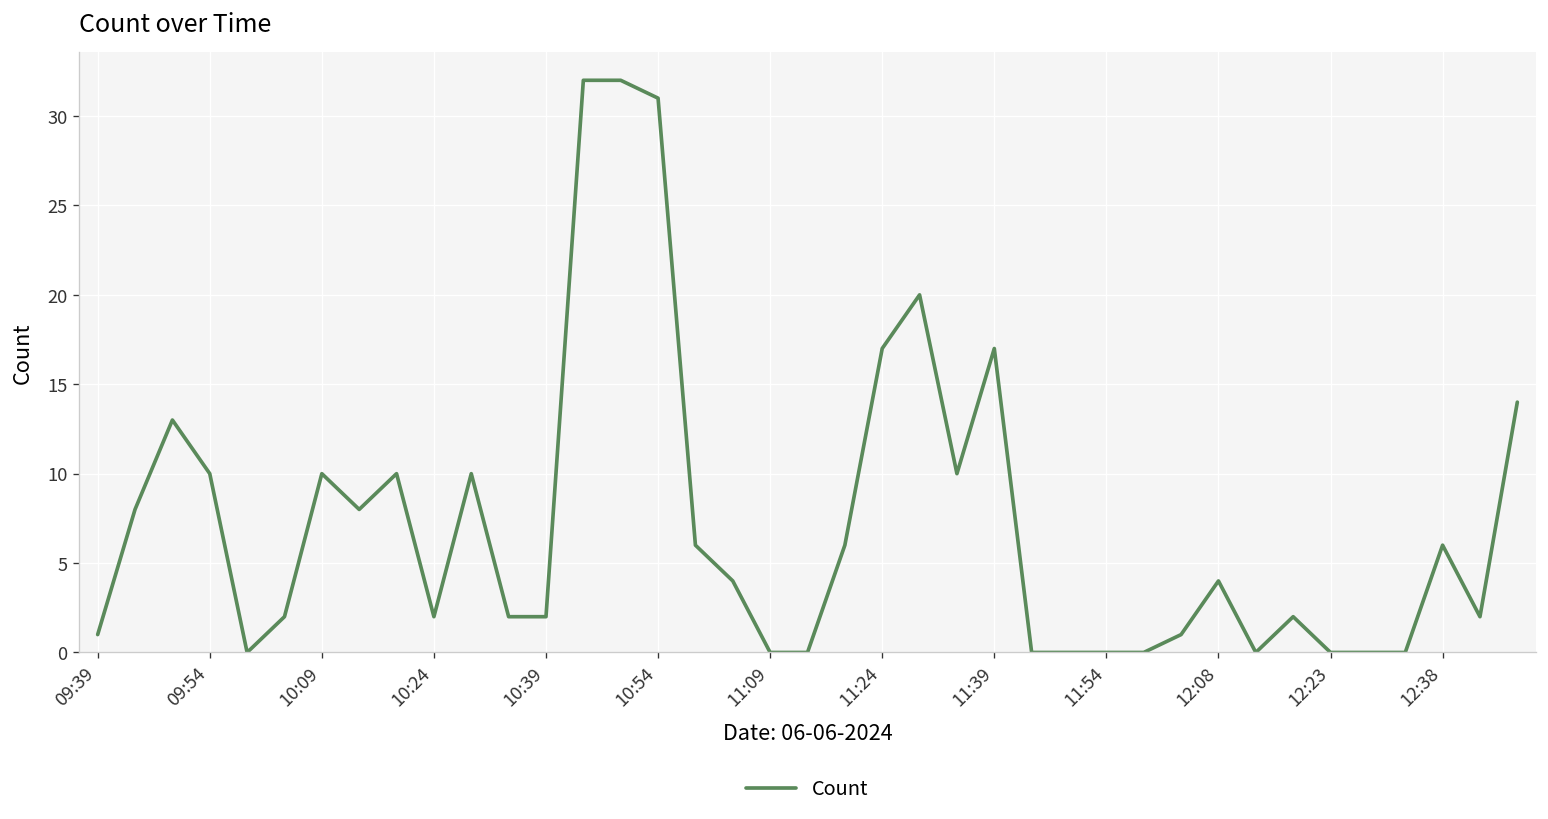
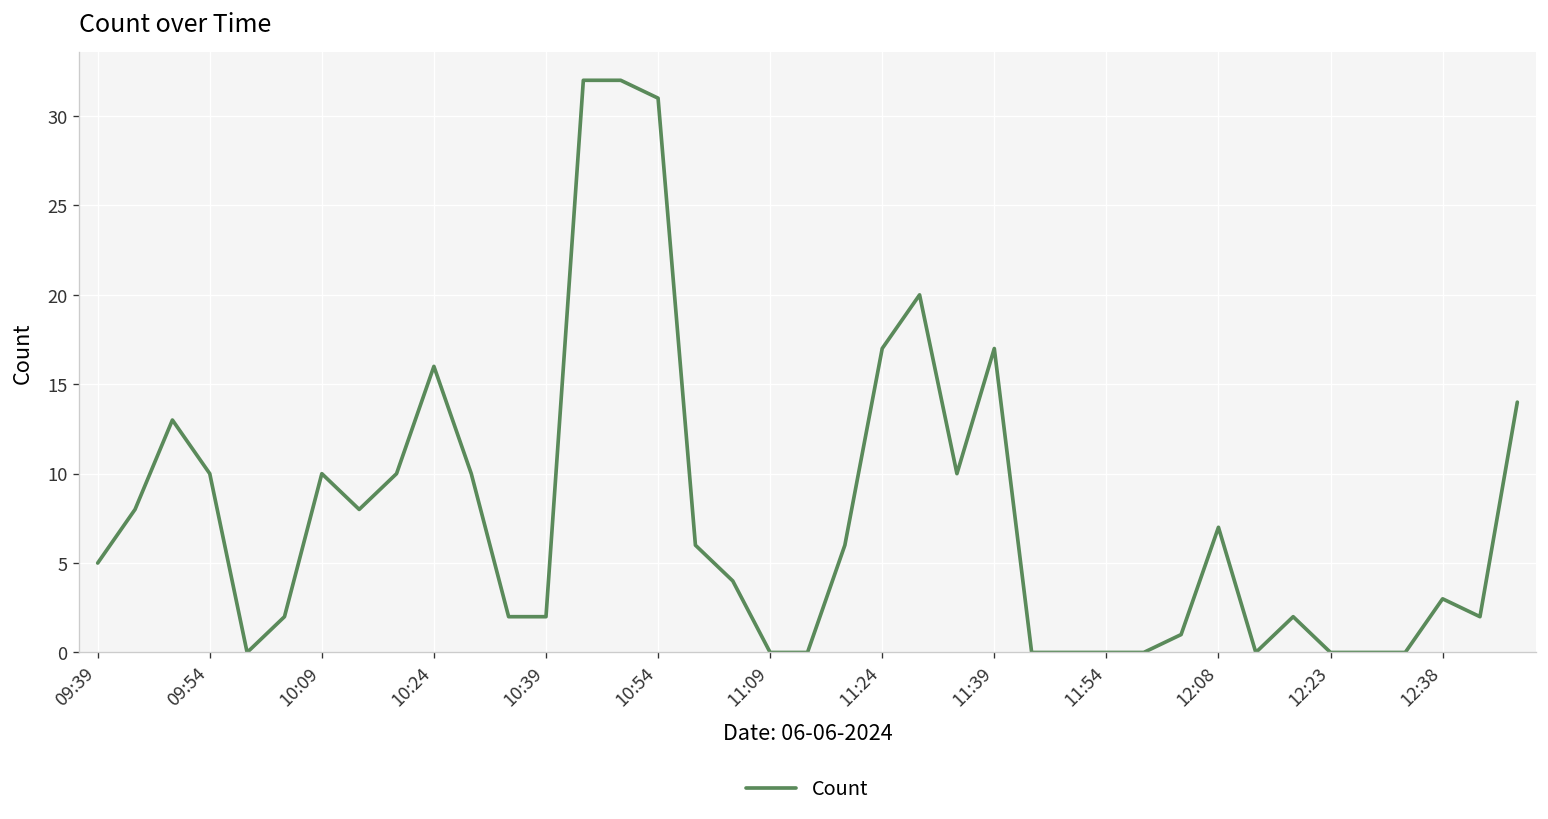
09:39: 1 -> 5
10:24: 2 -> 16
12:08: 4 -> 7
12:38: 6 -> 3
